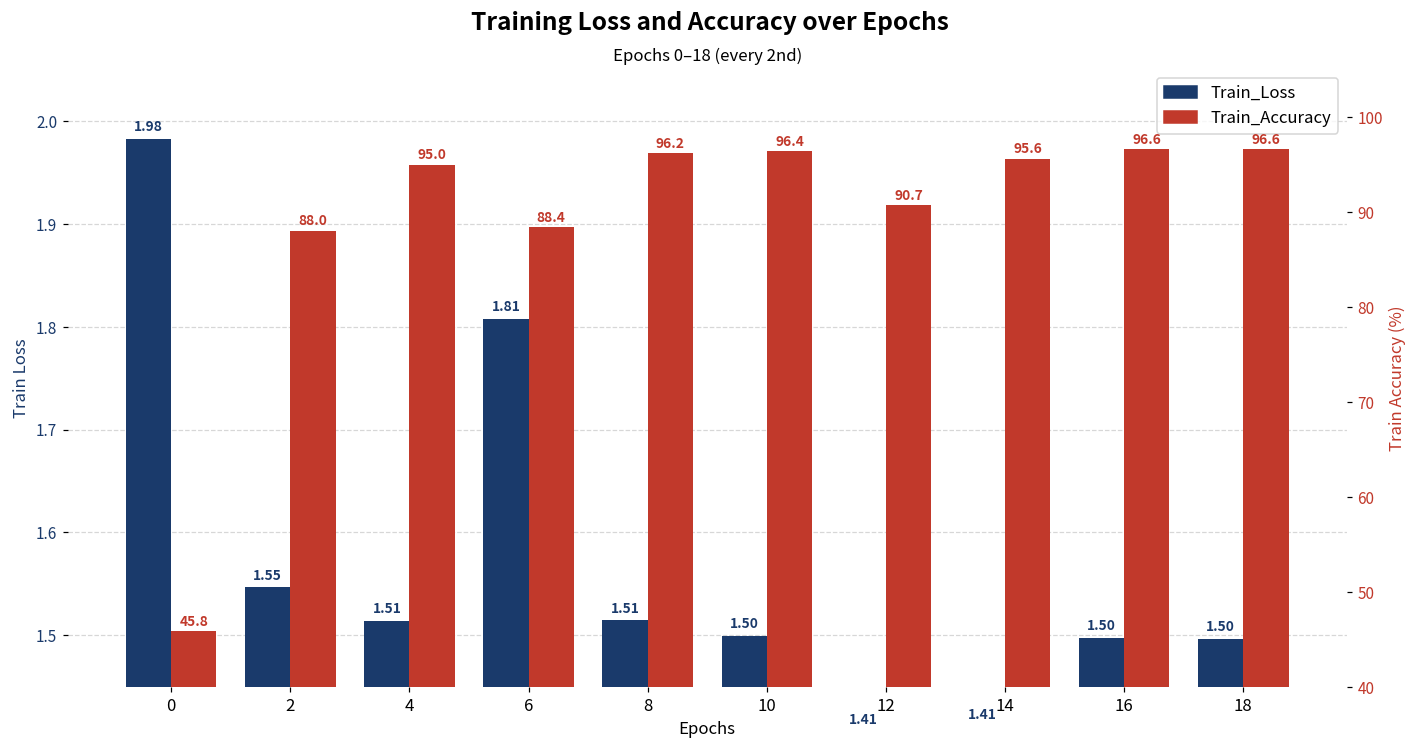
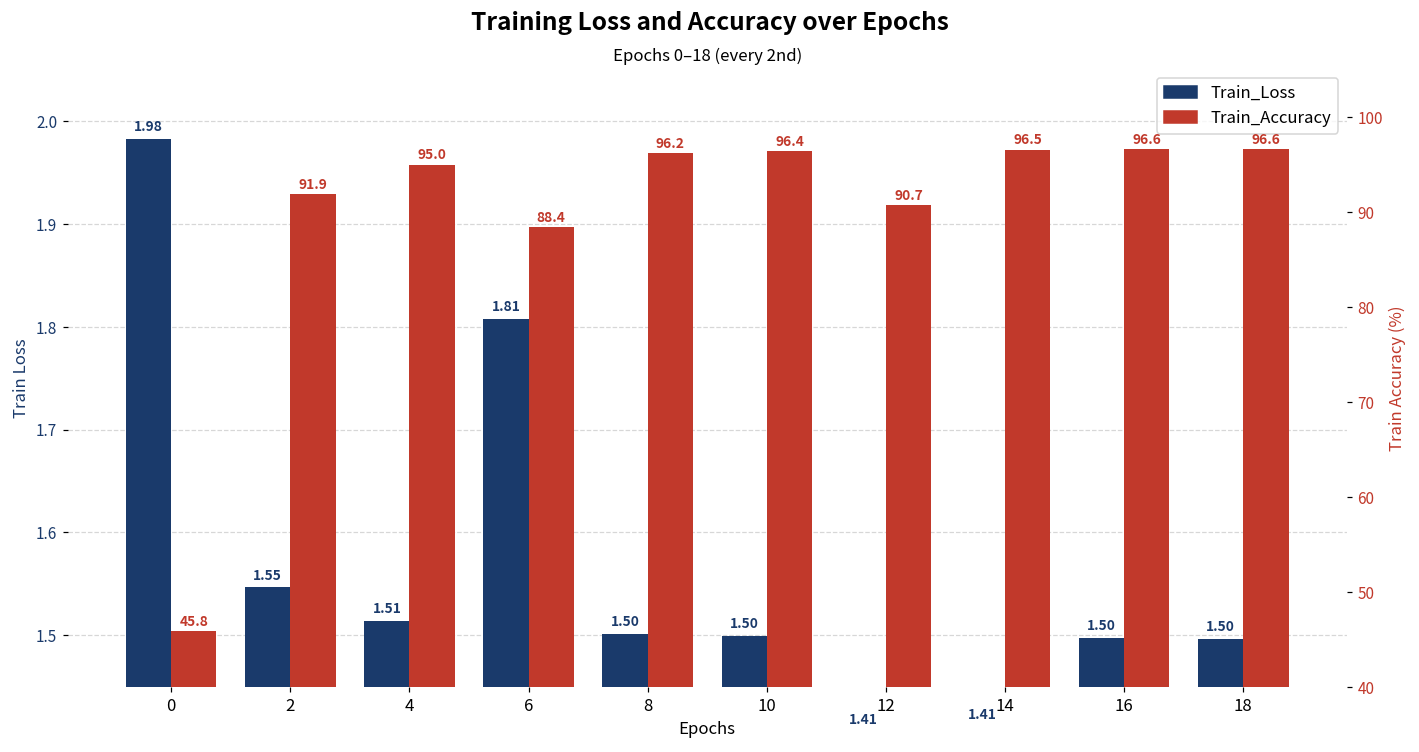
Train_Loss, 8: 1.51 -> 1.50
Train_Accuracy, 2: 88.0 -> 91.9
Train_Accuracy, 14: 95.6 -> 96.5
